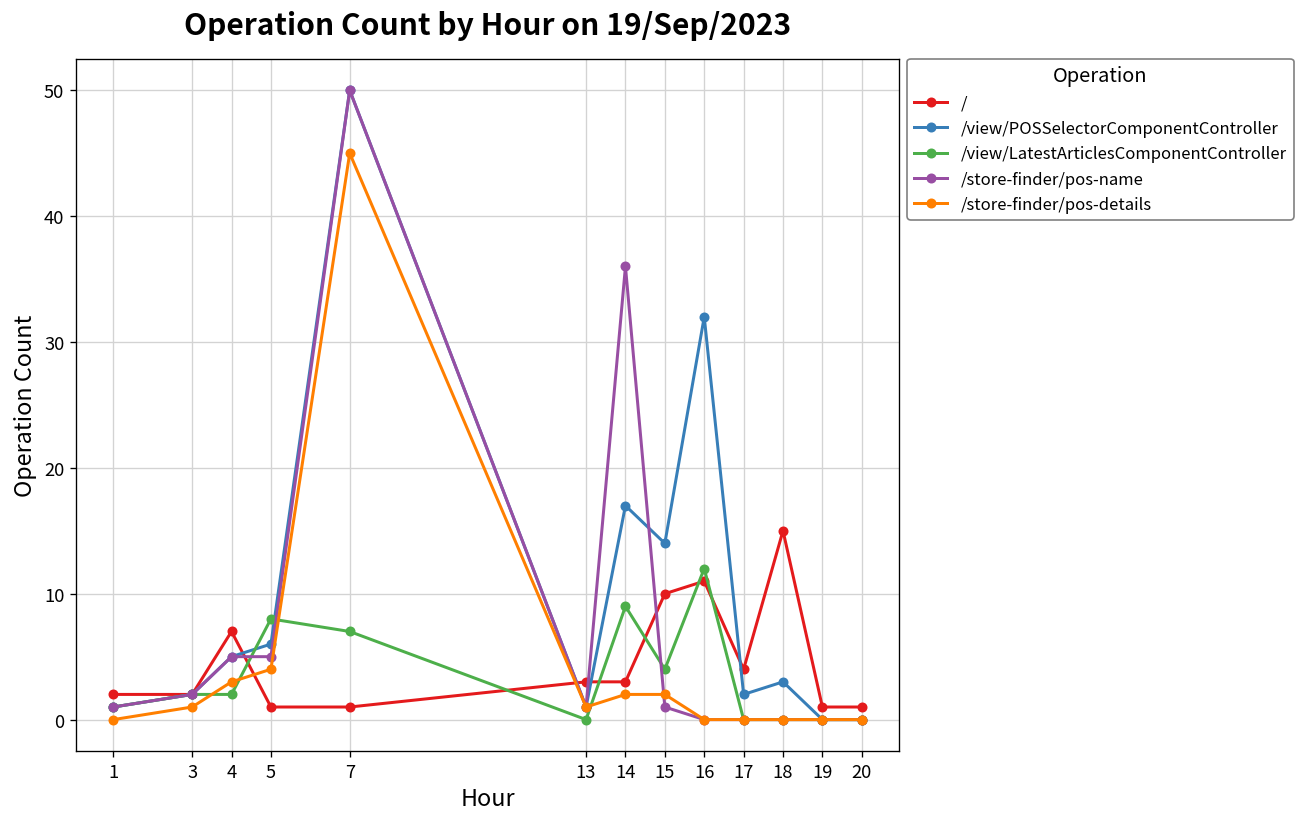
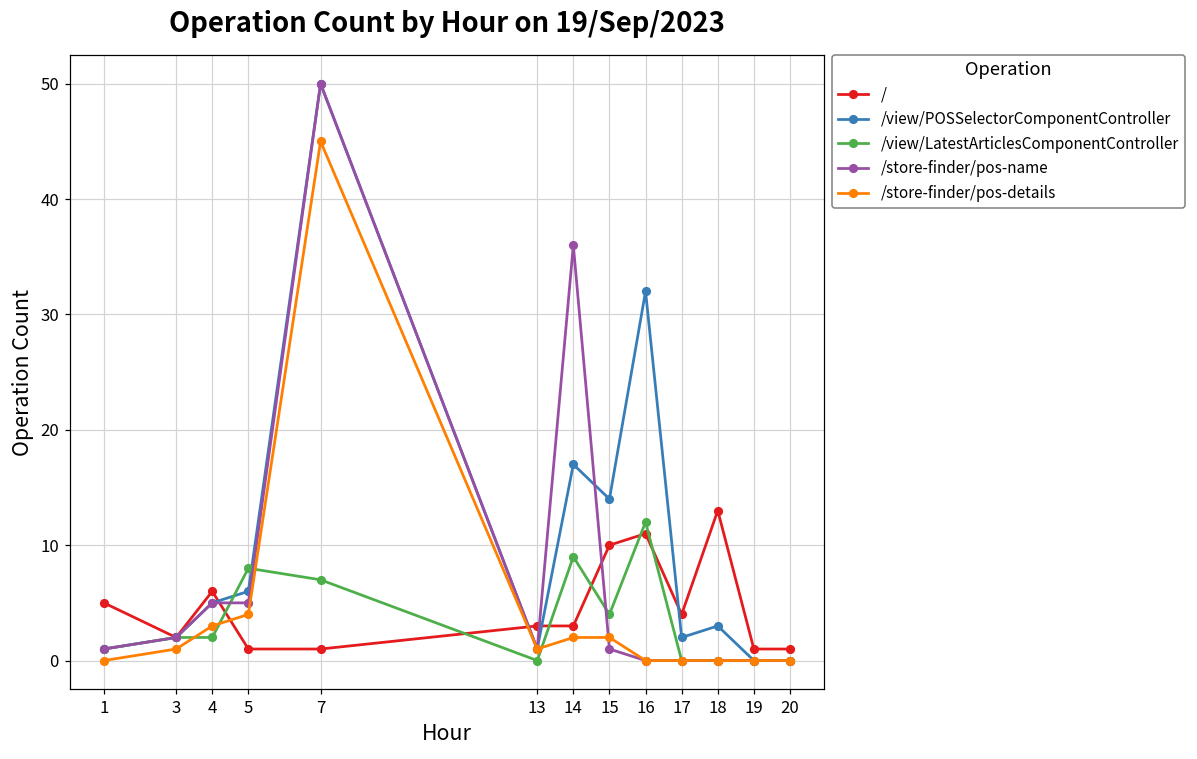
/, 1: 2 -> 5
/, 4: 7 -> 6
/, 18: 15 -> 13
